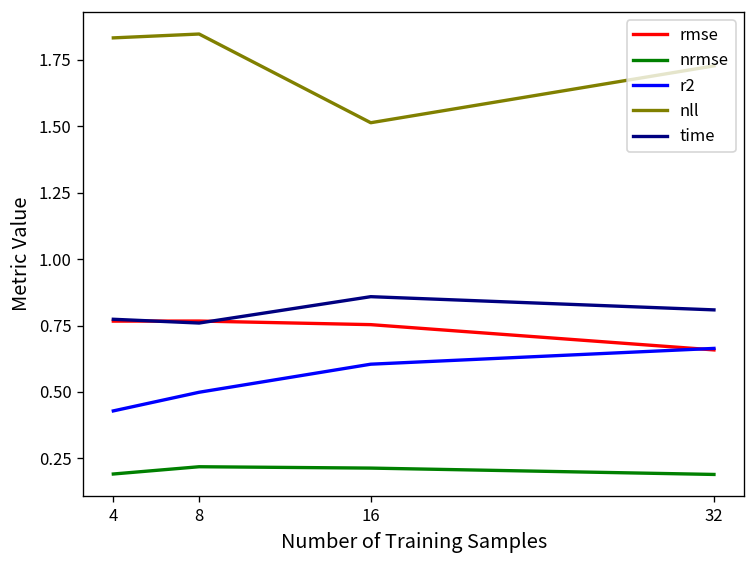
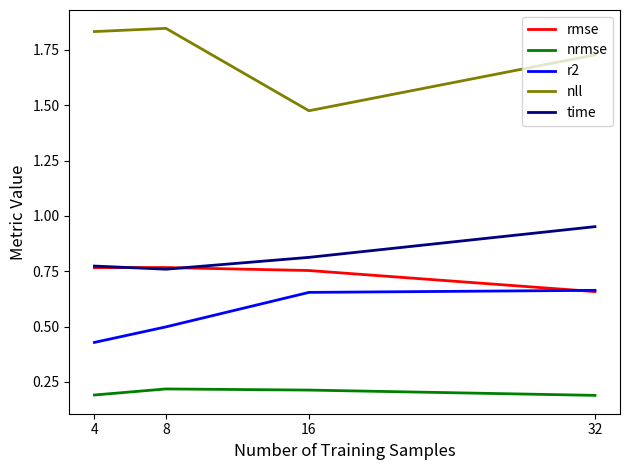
r2, 16: 0.60 -> 0.65
nll, 16: 1.51 -> 1.47
time, 16: 0.86 -> 0.81
time, 32: 0.81 -> 0.95
